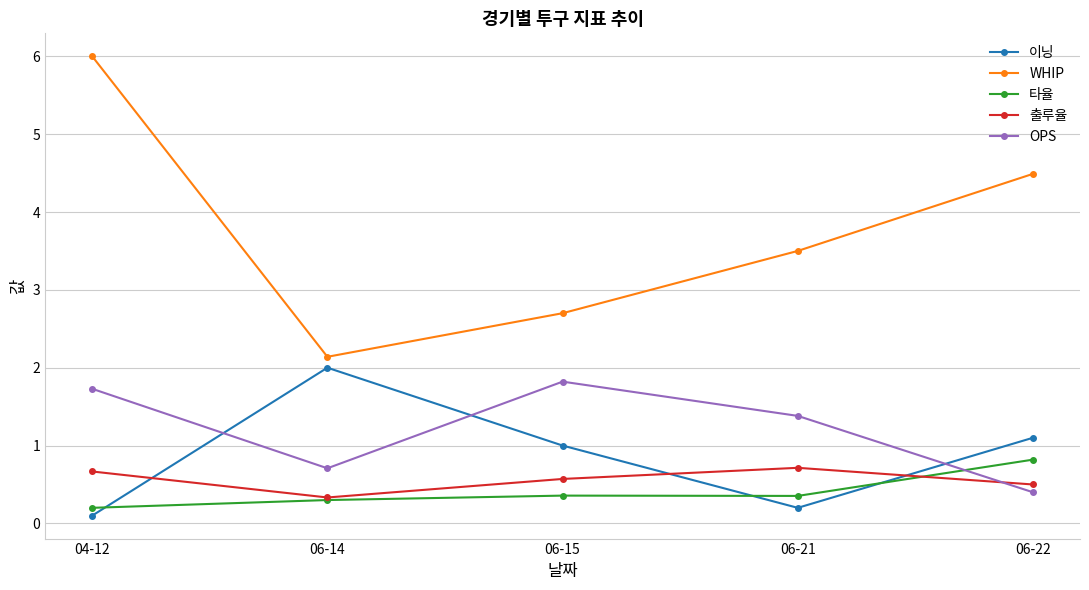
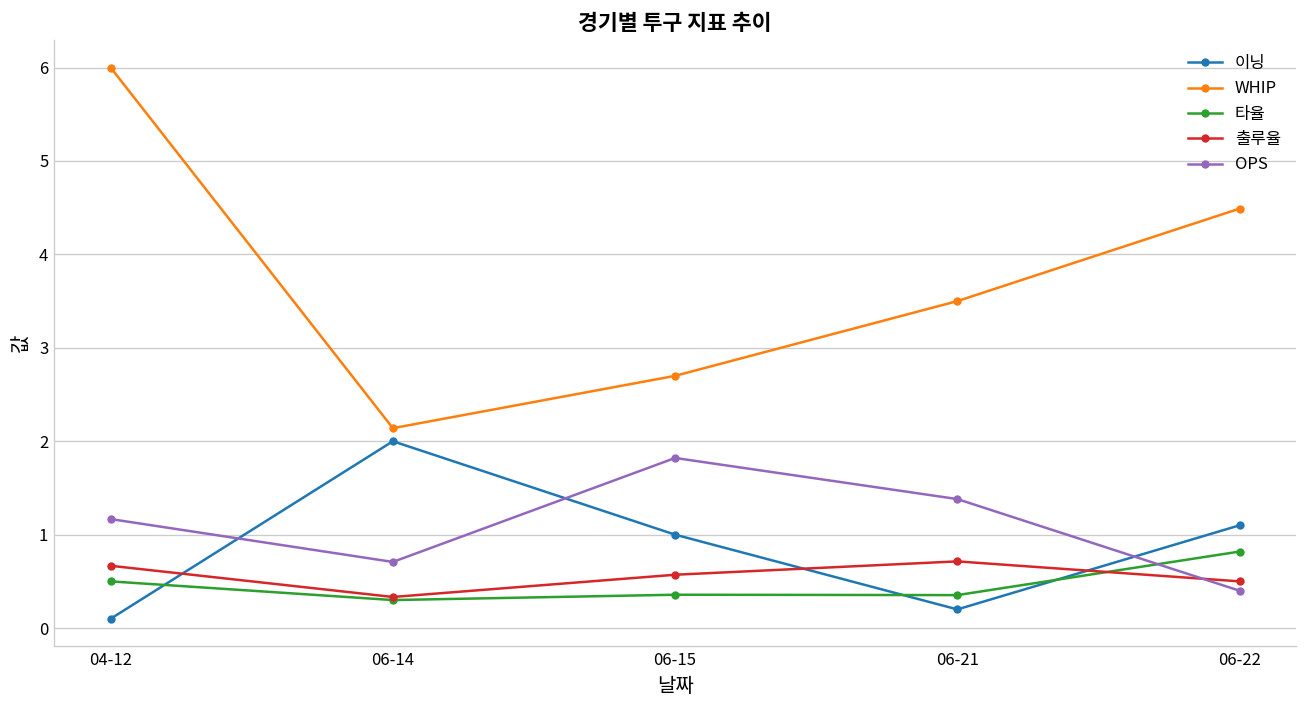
타율, 04-12: 0.2 -> 0.5
OPS, 04-12: 1.7 -> 1.2
